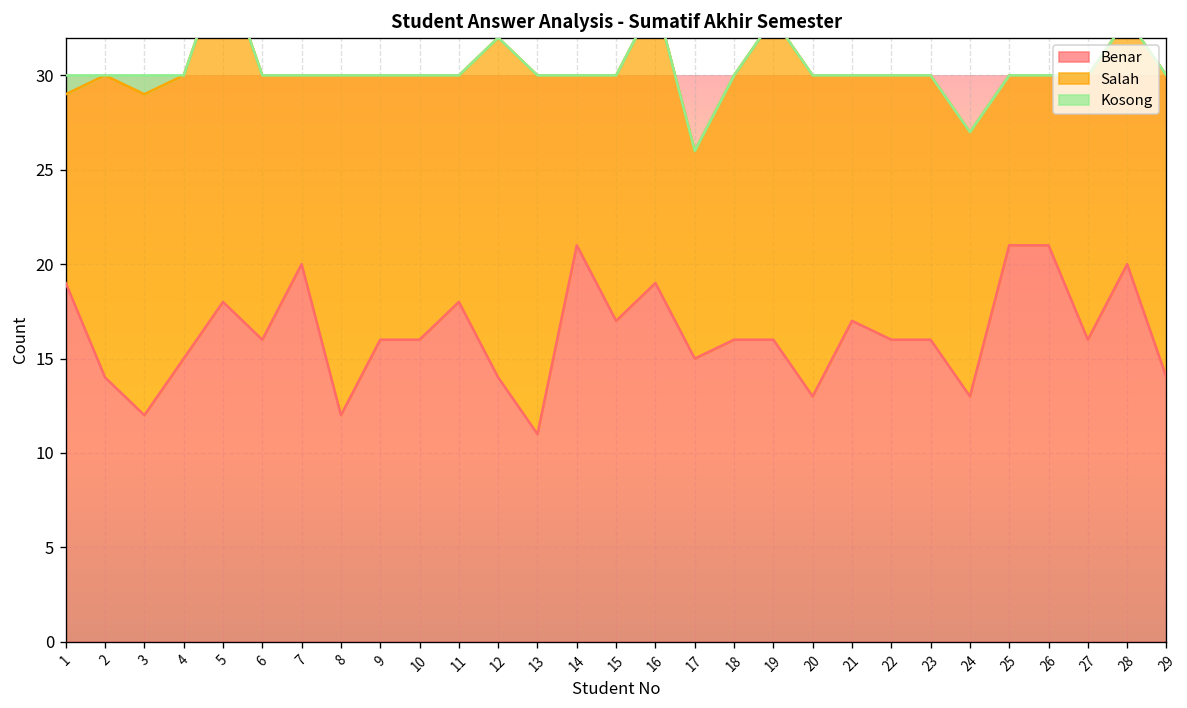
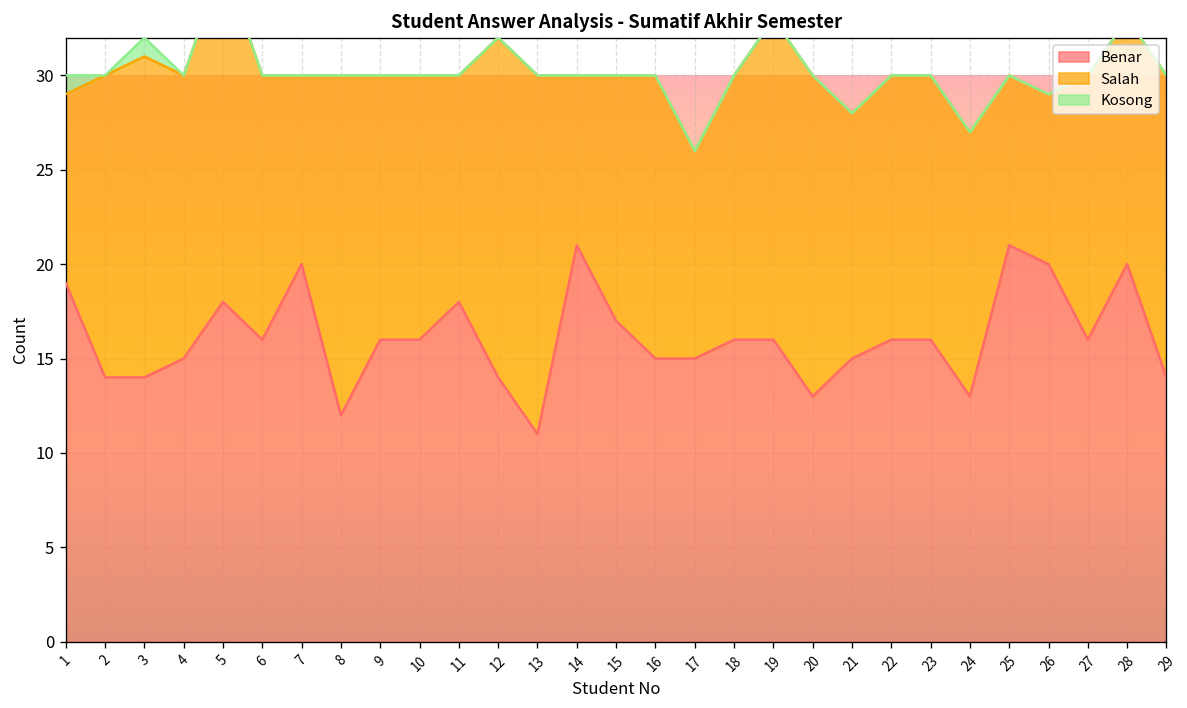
Benar, 3: 12 -> 14
Benar, 16: 19 -> 15
Benar, 21: 17 -> 15
Benar, 26: 21 -> 20
